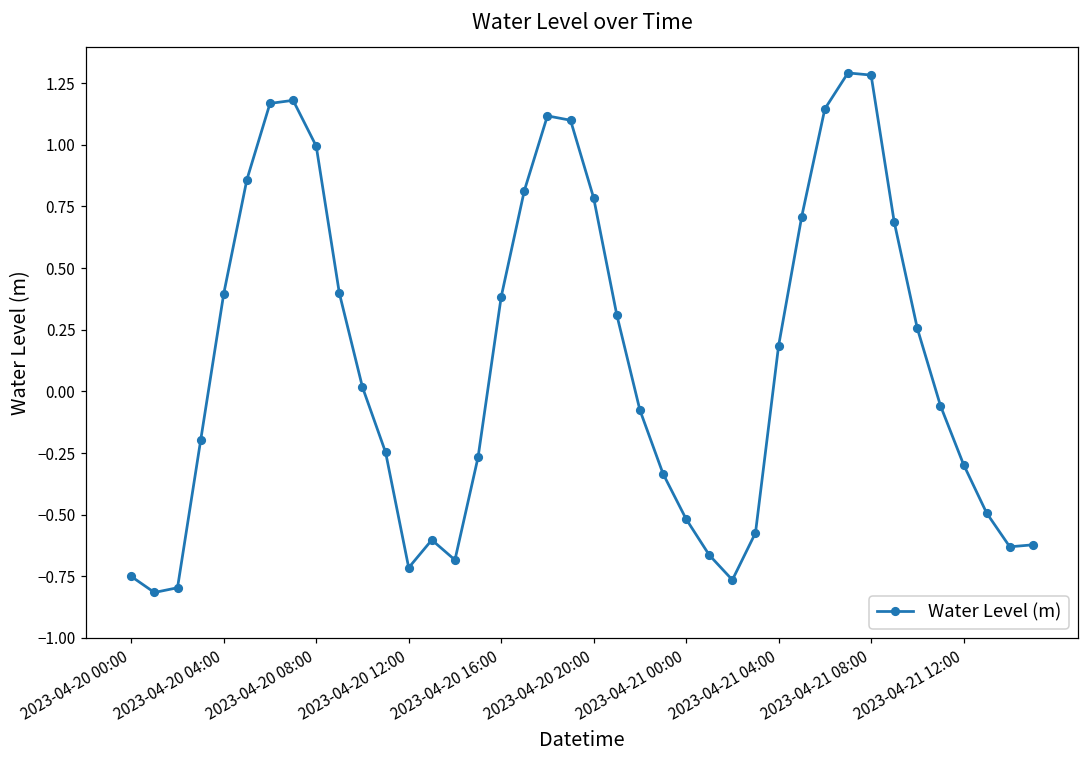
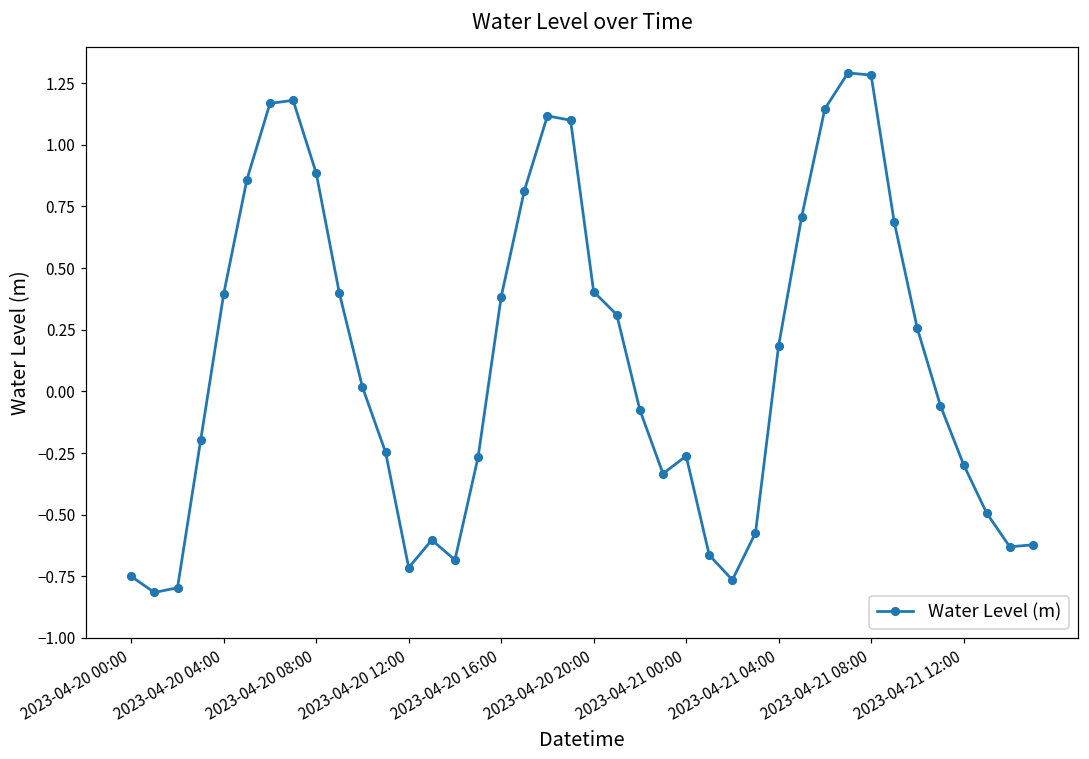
2023-04-20 08:00: 0.99 -> 0.88
2023-04-20 20:00: 0.78 -> 0.40
2023-04-21 00:00: -0.52 -> -0.26
